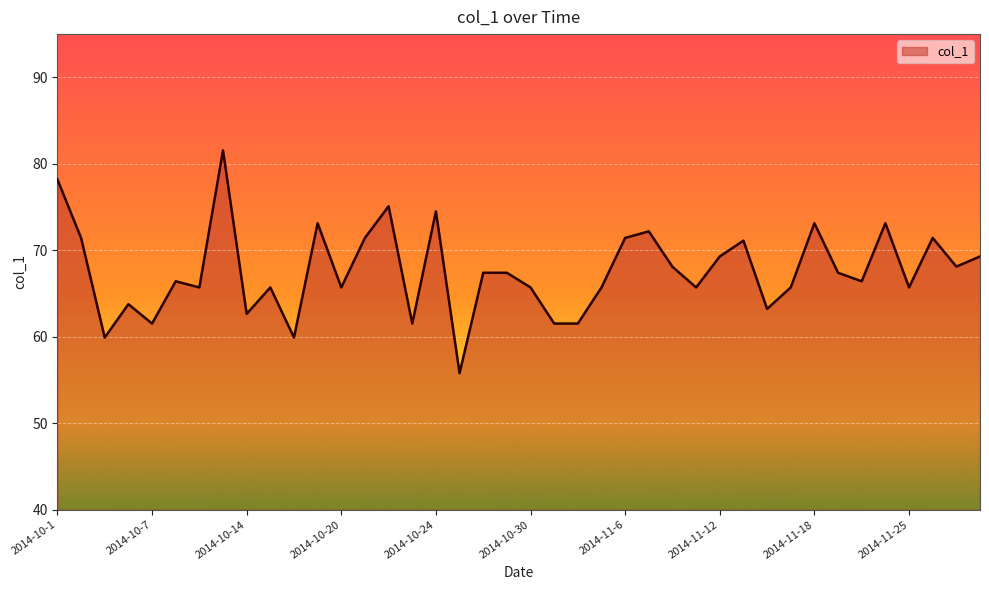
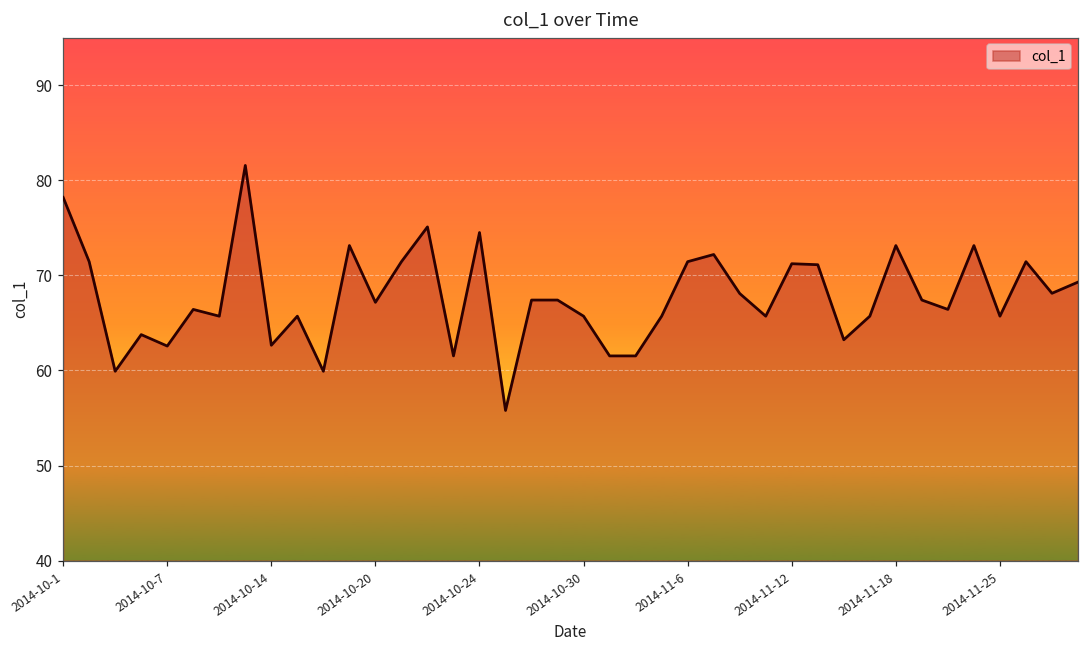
2014-10-7: 62 -> 63
2014-10-20: 66 -> 67
2014-11-12: 69 -> 71
